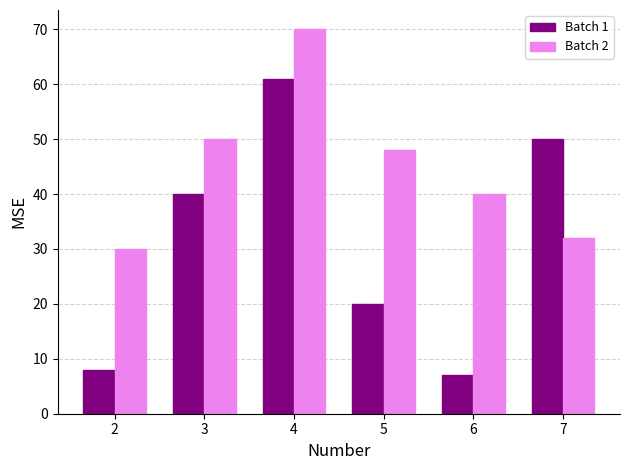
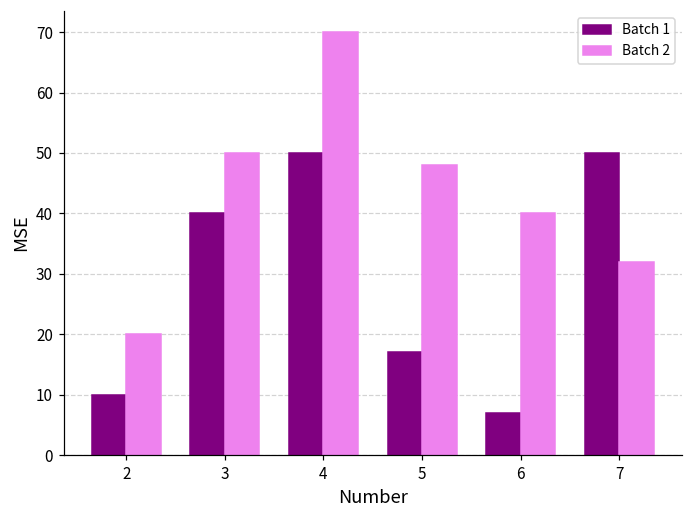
Batch 1, 2: 8 -> 10
Batch 2, 2: 30 -> 20
Batch 1, 4: 61 -> 50
Batch 1, 5: 20 -> 17
